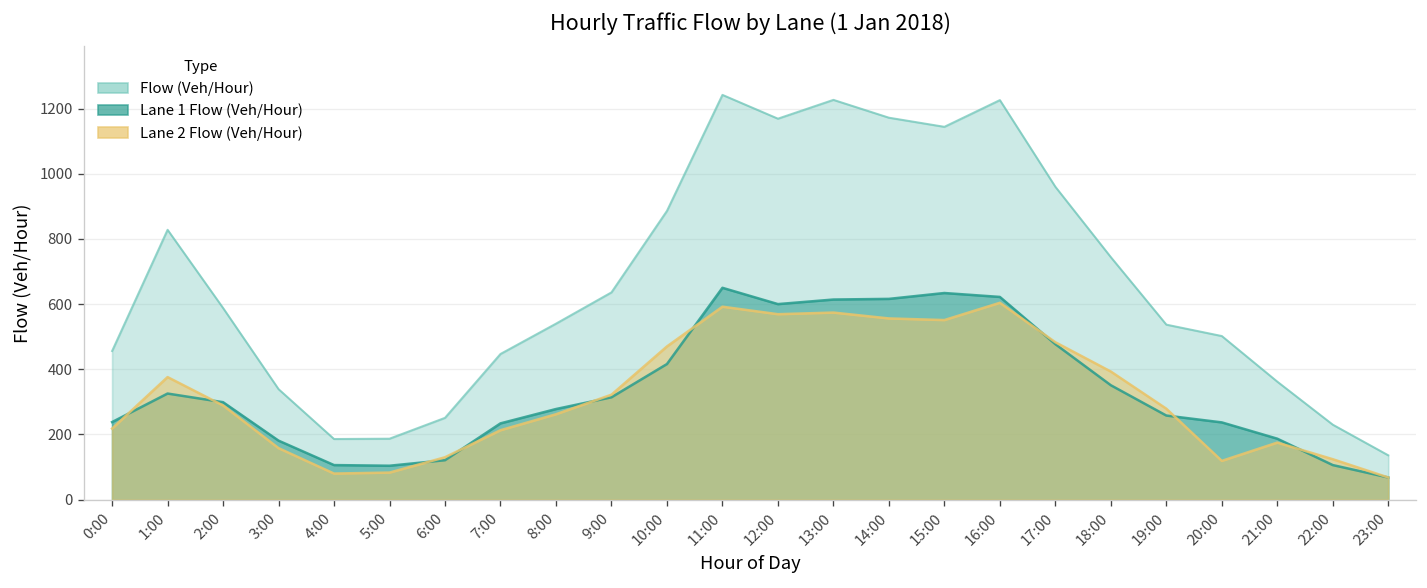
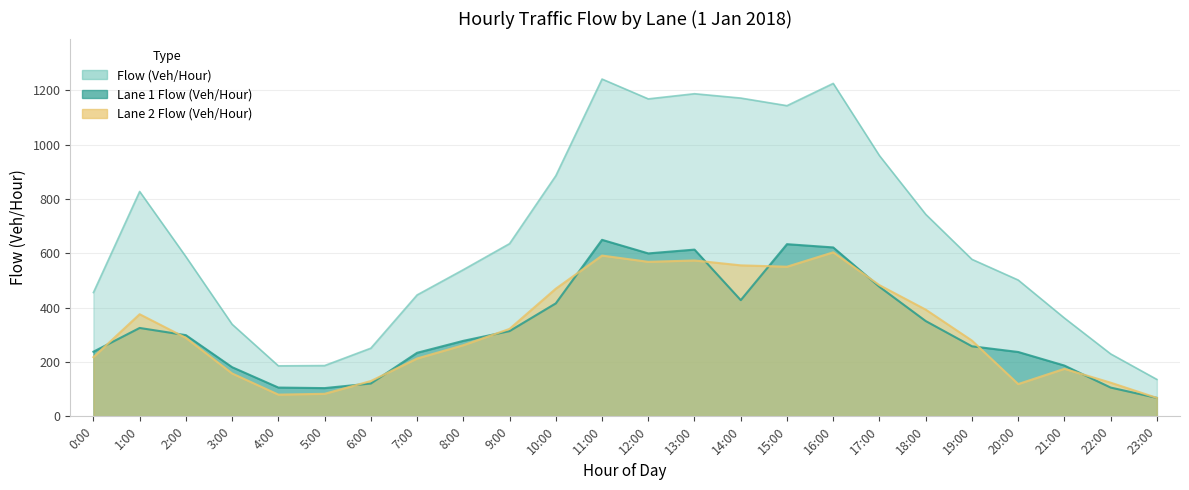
Flow (Veh/Hour), 13:00: 1230 -> 1190
Lane 1 Flow (Veh/Hour), 14:00: 620 -> 430
Flow (Veh/Hour), 19:00: 540 -> 580
